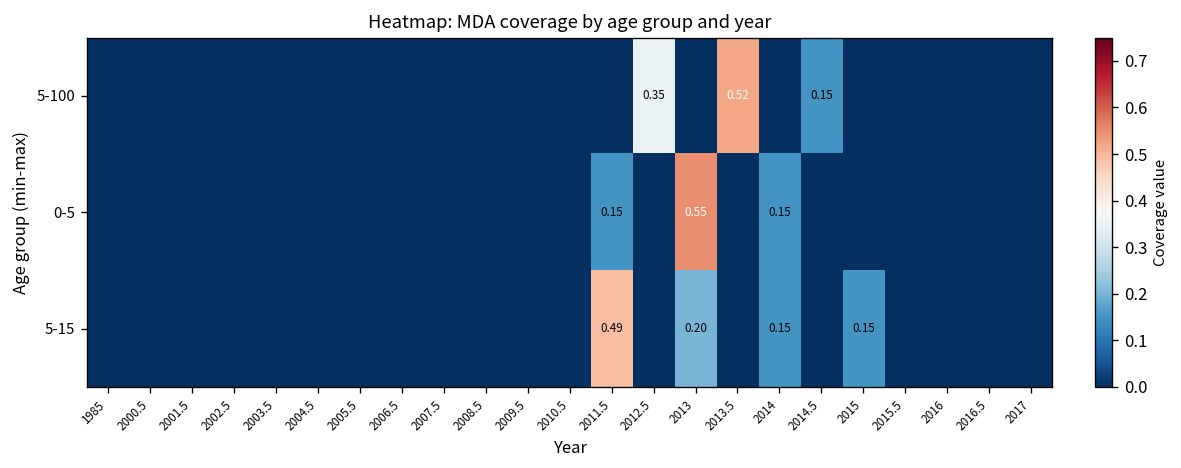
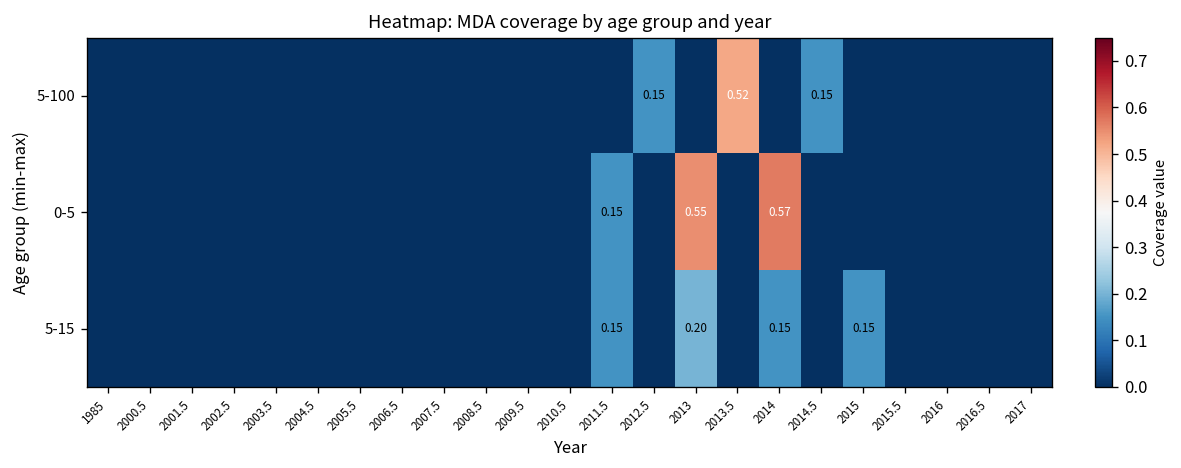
5-100, 2012.5: 0.35 -> 0.15
0-5, 2014: 0.15 -> 0.57
5-15, 2011.5: 0.49 -> 0.15
